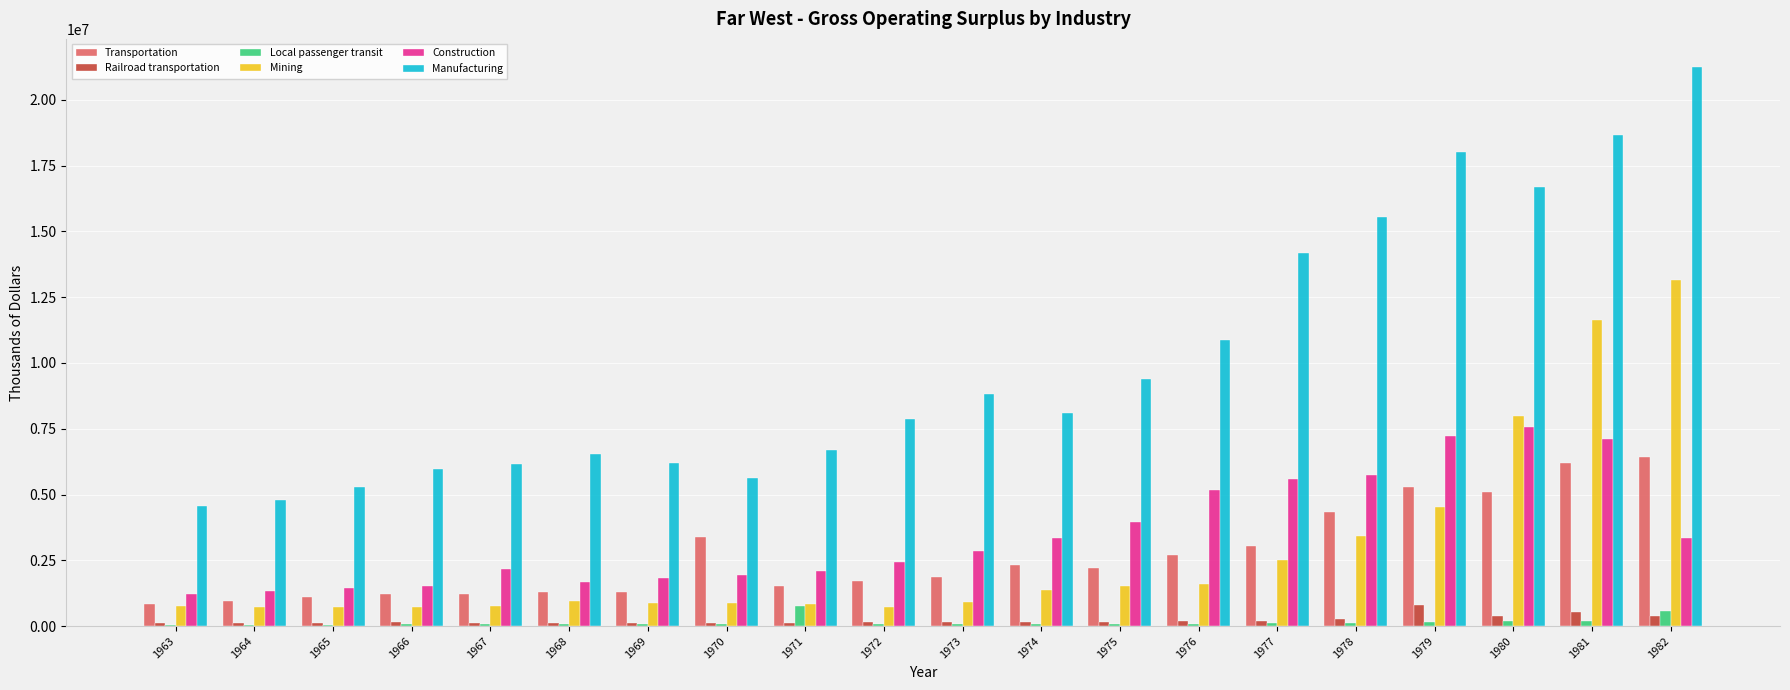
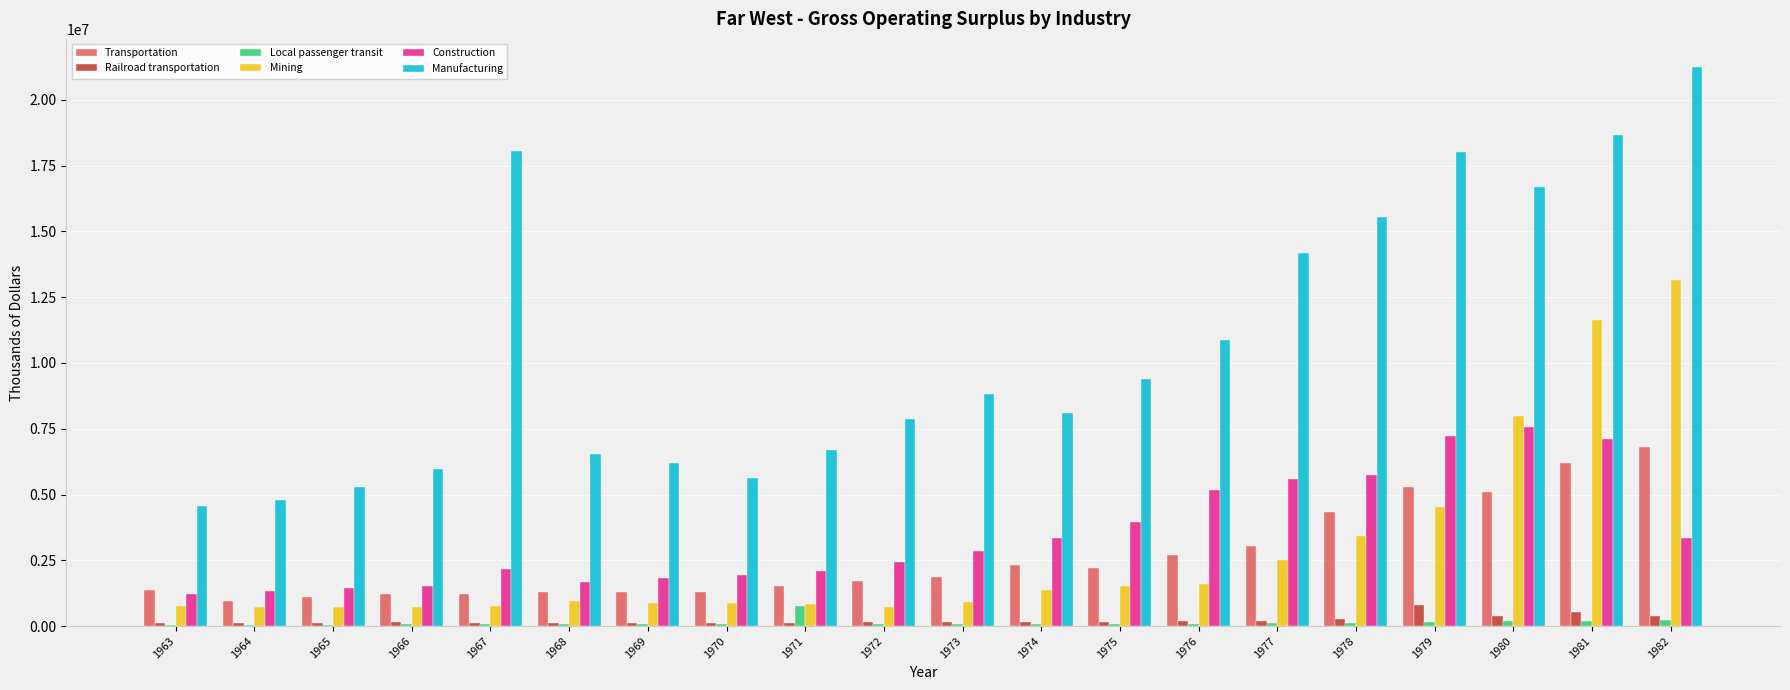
Transportation, 1963: 900000 -> 1400000
Manufacturing, 1967: 6200000 -> 18100000
Transportation, 1970: 3400000 -> 1300000
Transportation, 1982: 6400000 -> 6800000
Local passenger transit, 1982: 600000 -> 200000
